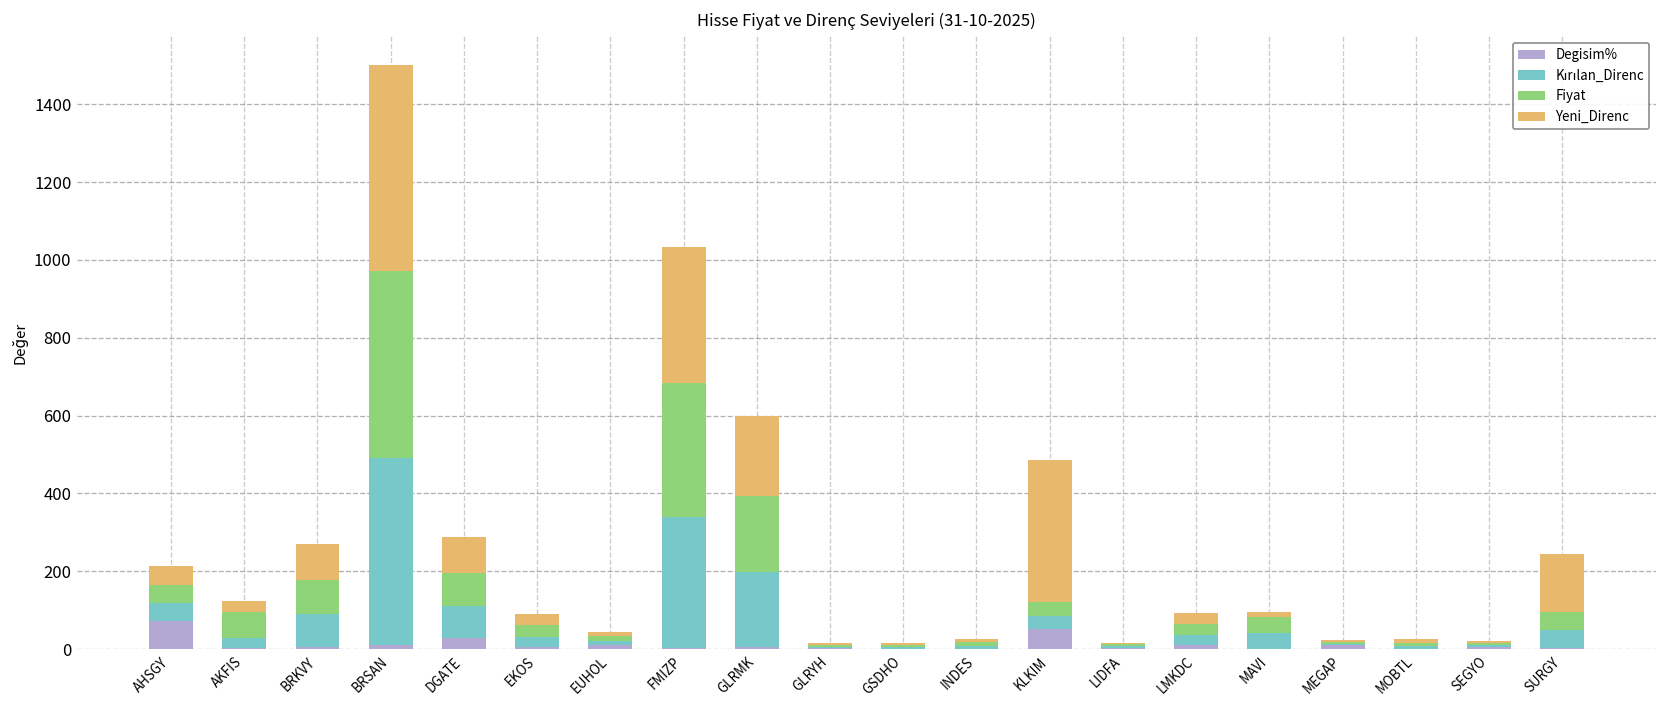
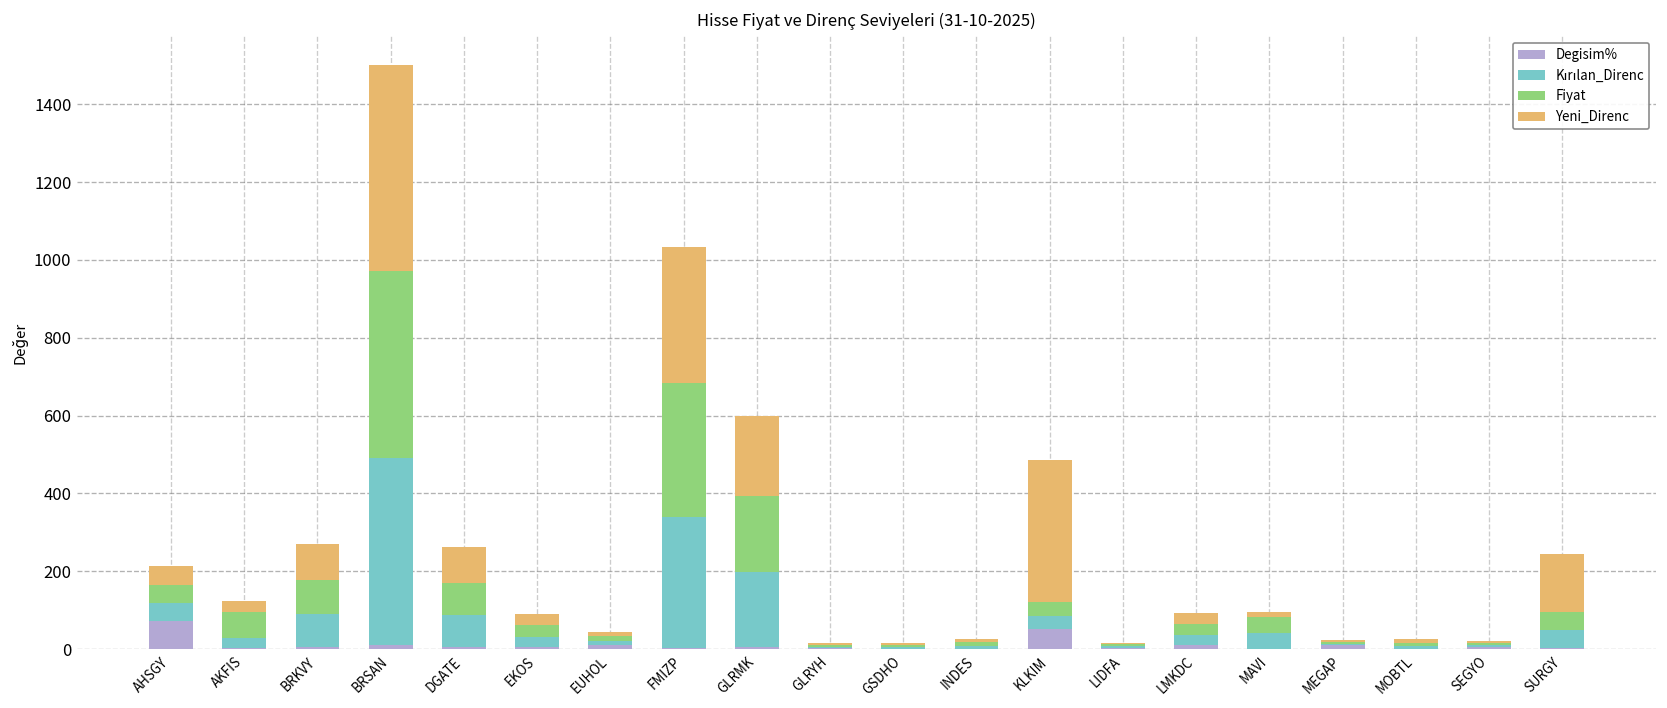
Degisim%, DGATE: 30 -> 0
